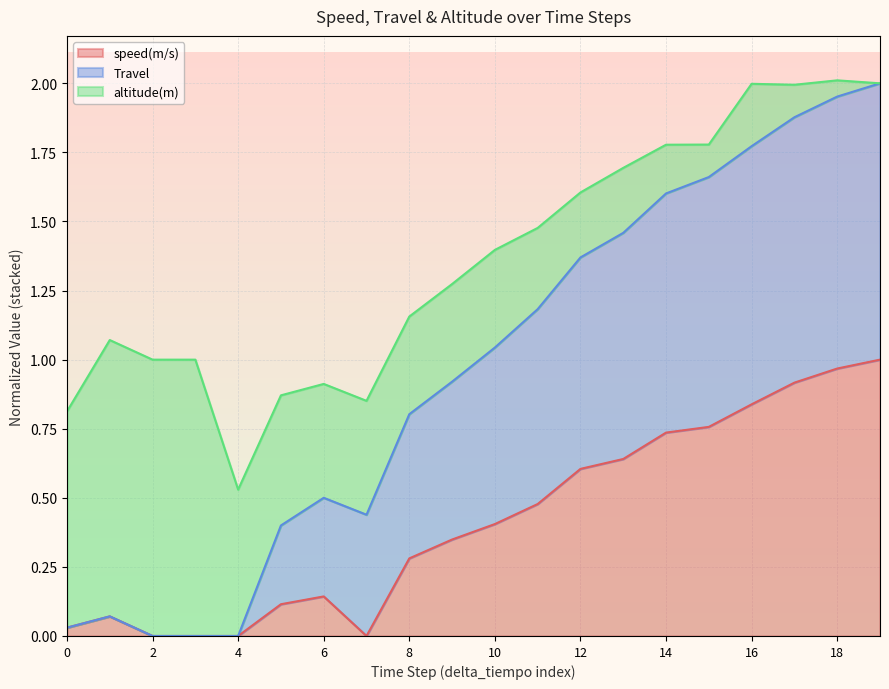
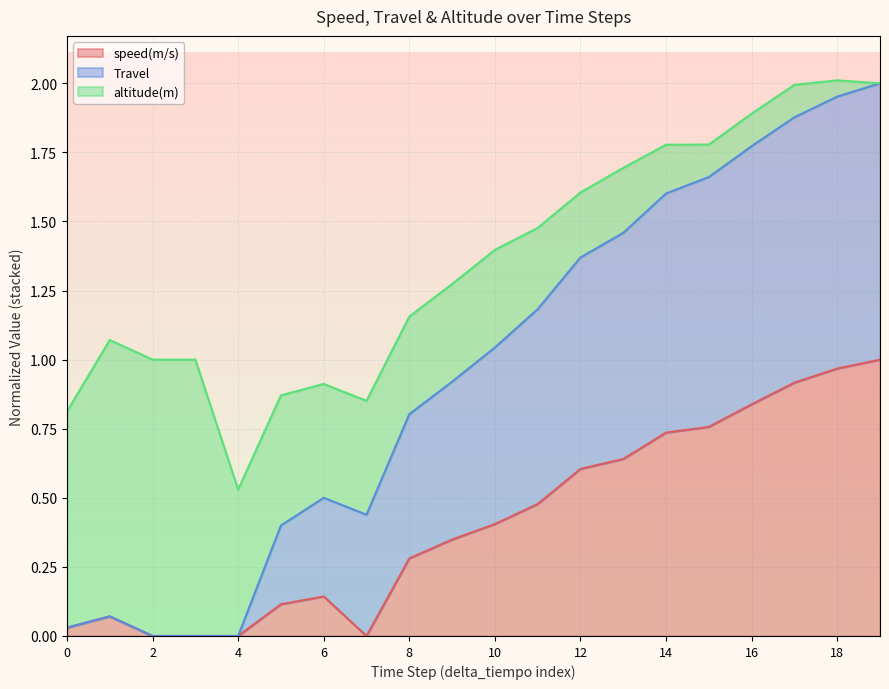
altitude(m), 16: 0.23 -> 0.12
